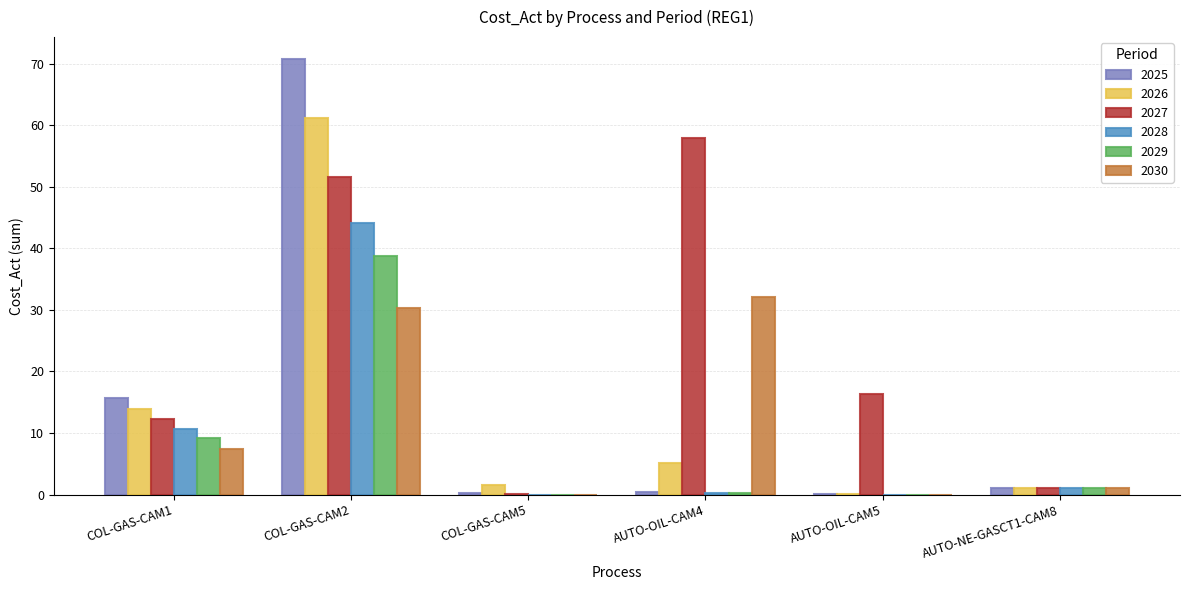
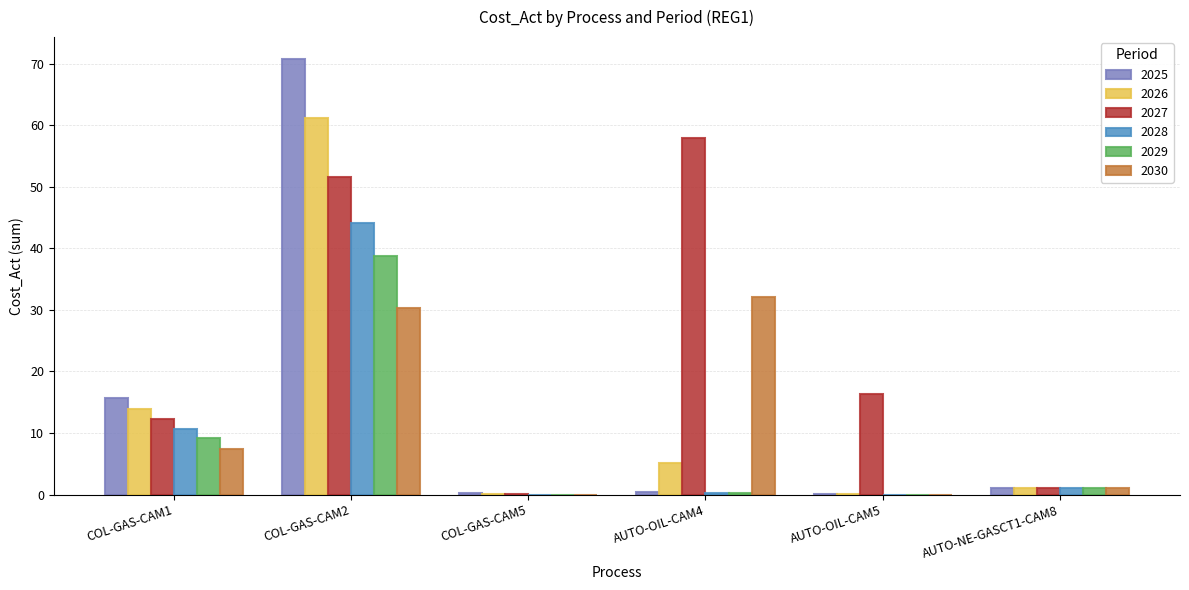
2026, COL-GAS-CAM5: 2 -> 0
